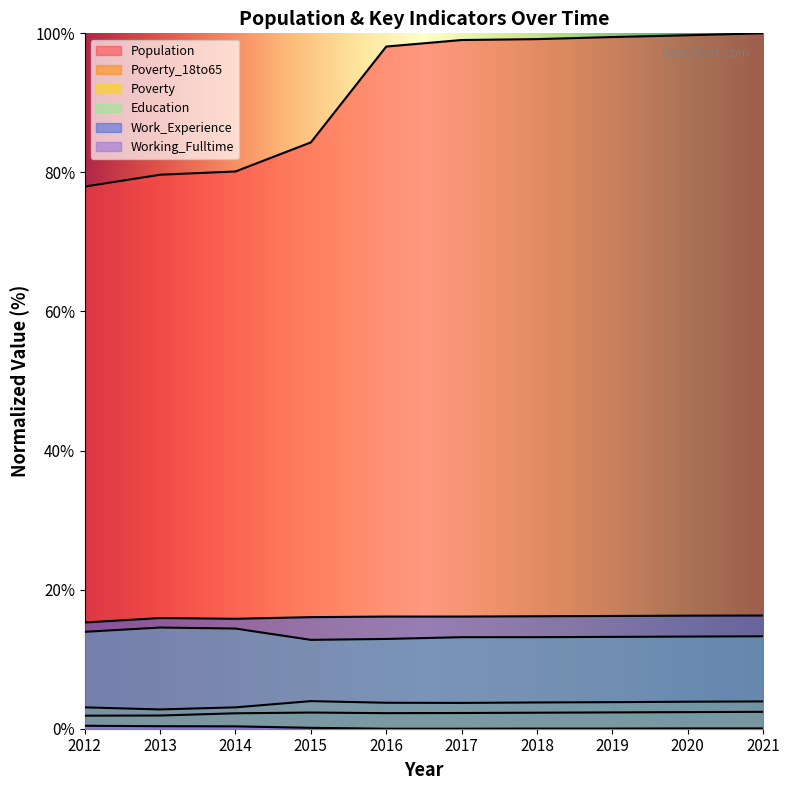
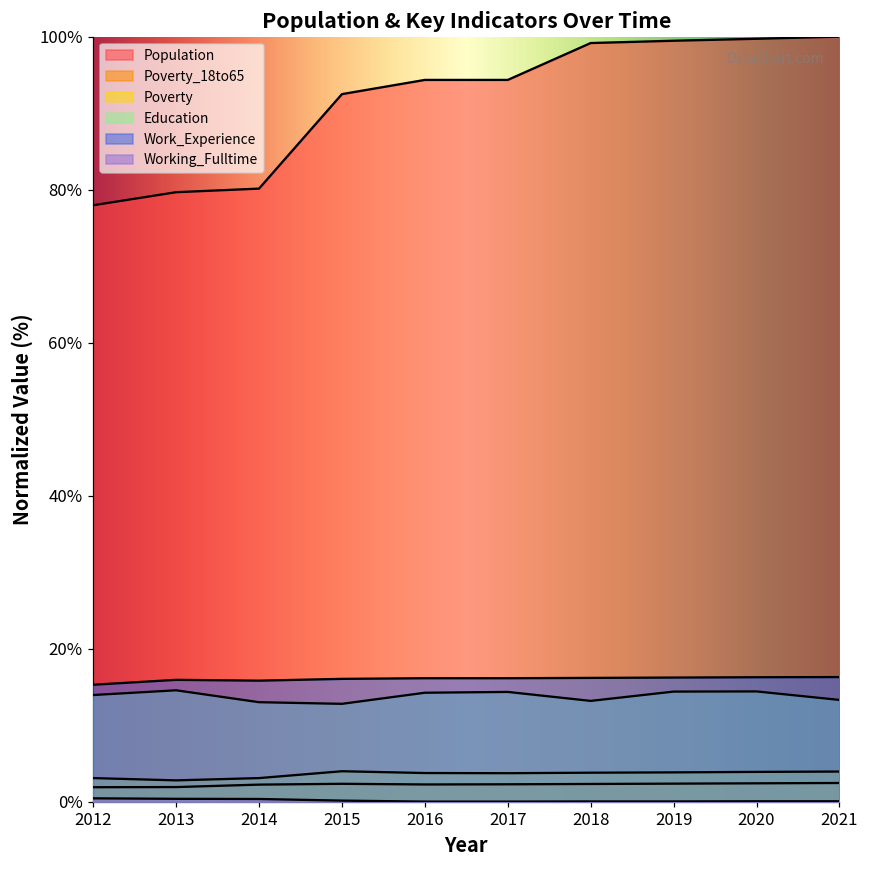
Education, 2014: 14% -> 13%
Population, 2015: 84% -> 92%
Population, 2016: 98% -> 94%
Education, 2016: 13% -> 14%
Population, 2017: 99% -> 94%
Education, 2017: 13% -> 14%
Education, 2019: 13% -> 14%
Education, 2020: 13% -> 14%
